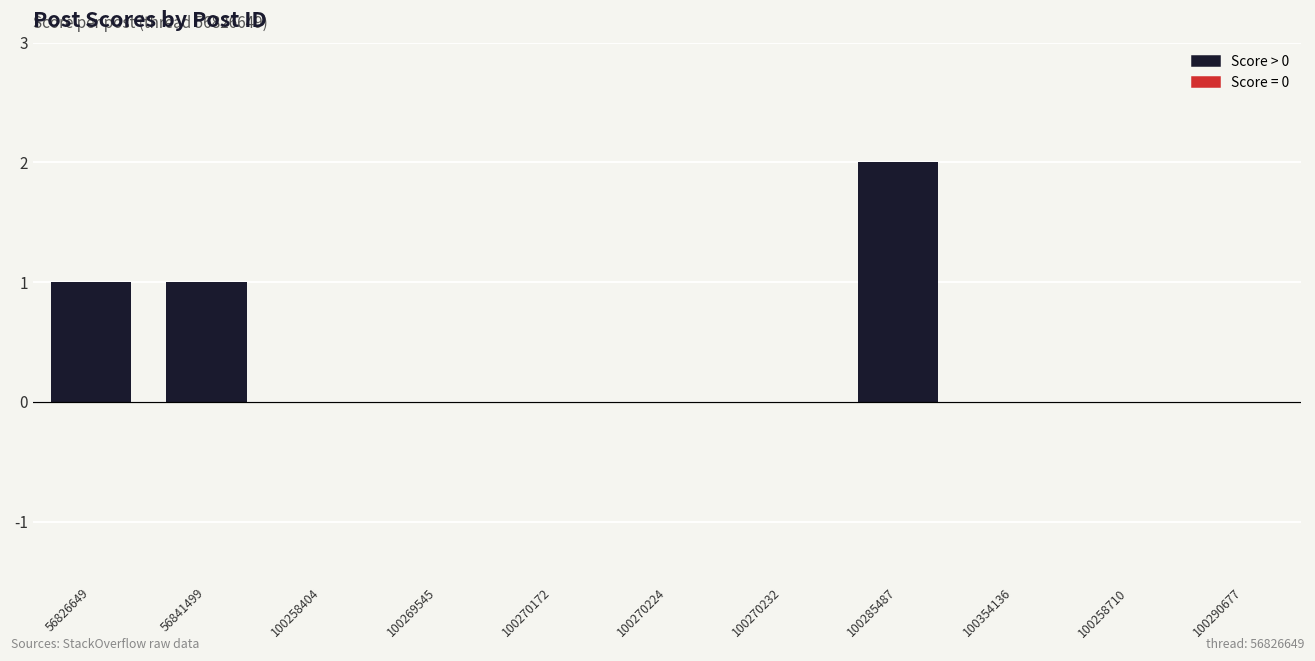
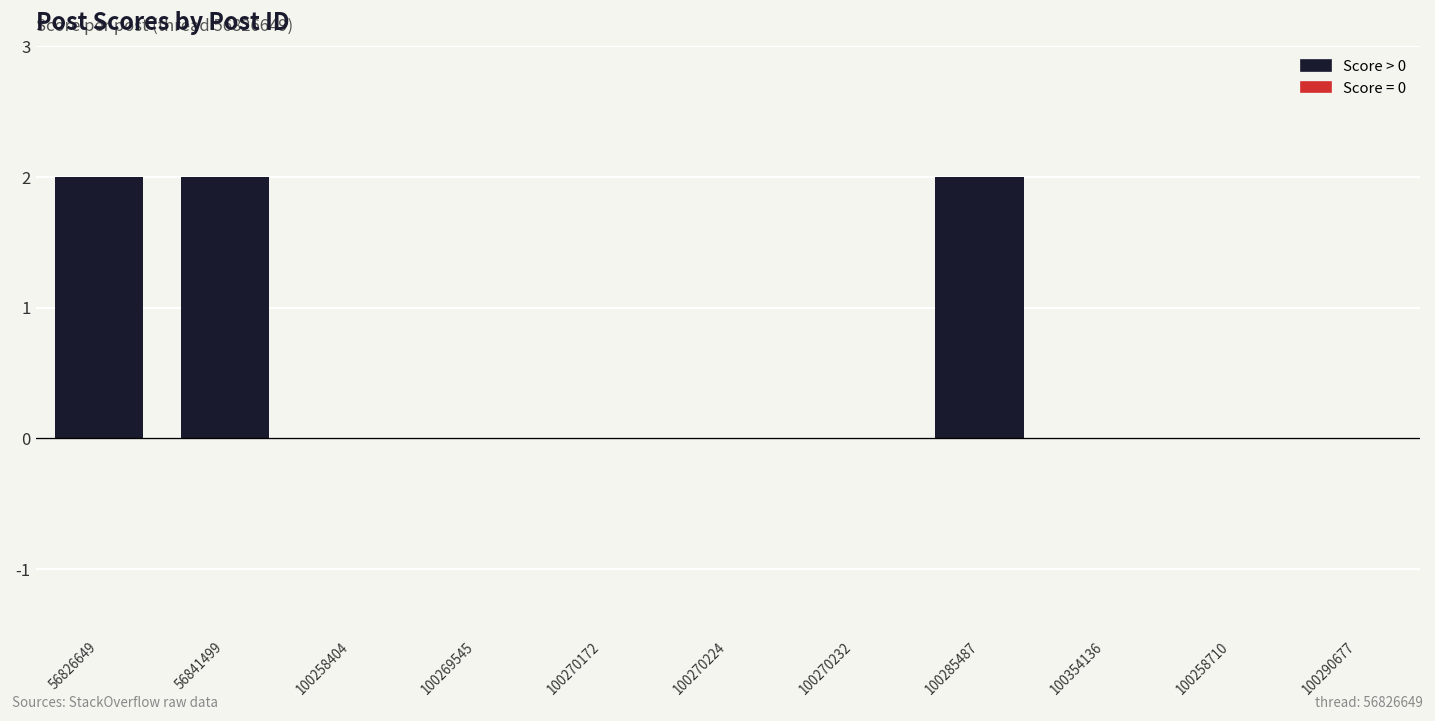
56826649: 1 -> 2
56841499: 1 -> 2
